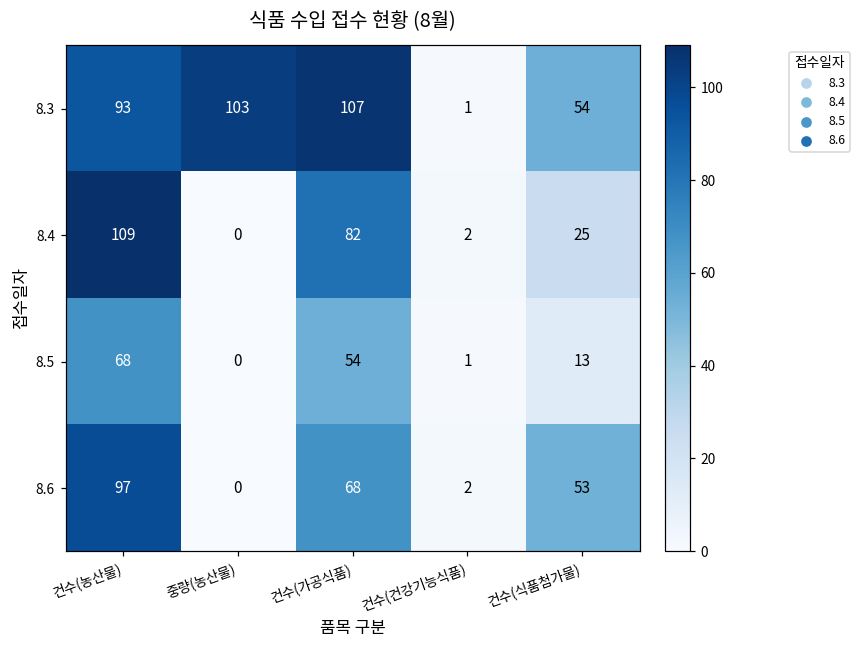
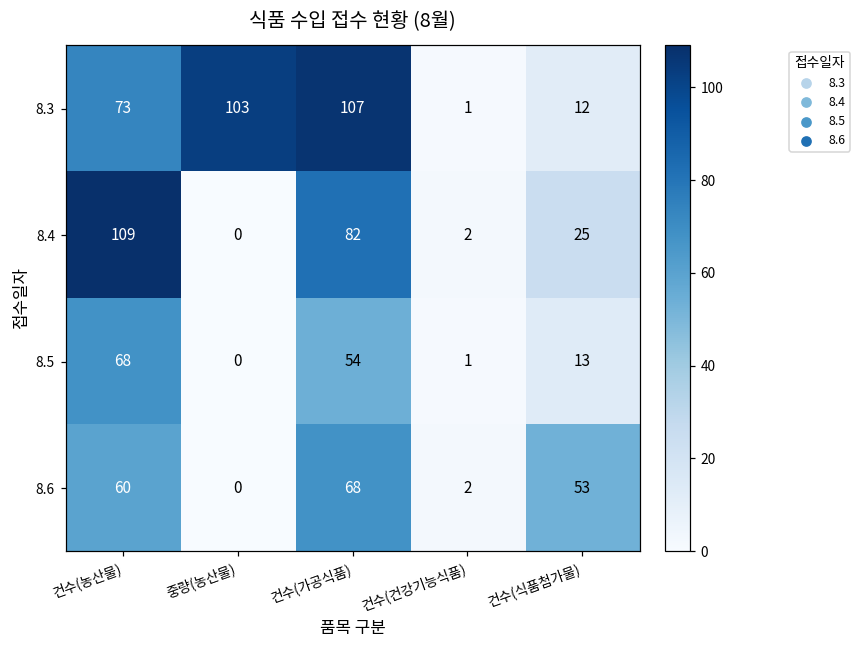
8.3, 건수(농산물): 93 -> 73
8.3, 건수(식품첨가물): 54 -> 12
8.6, 건수(농산물): 97 -> 60
